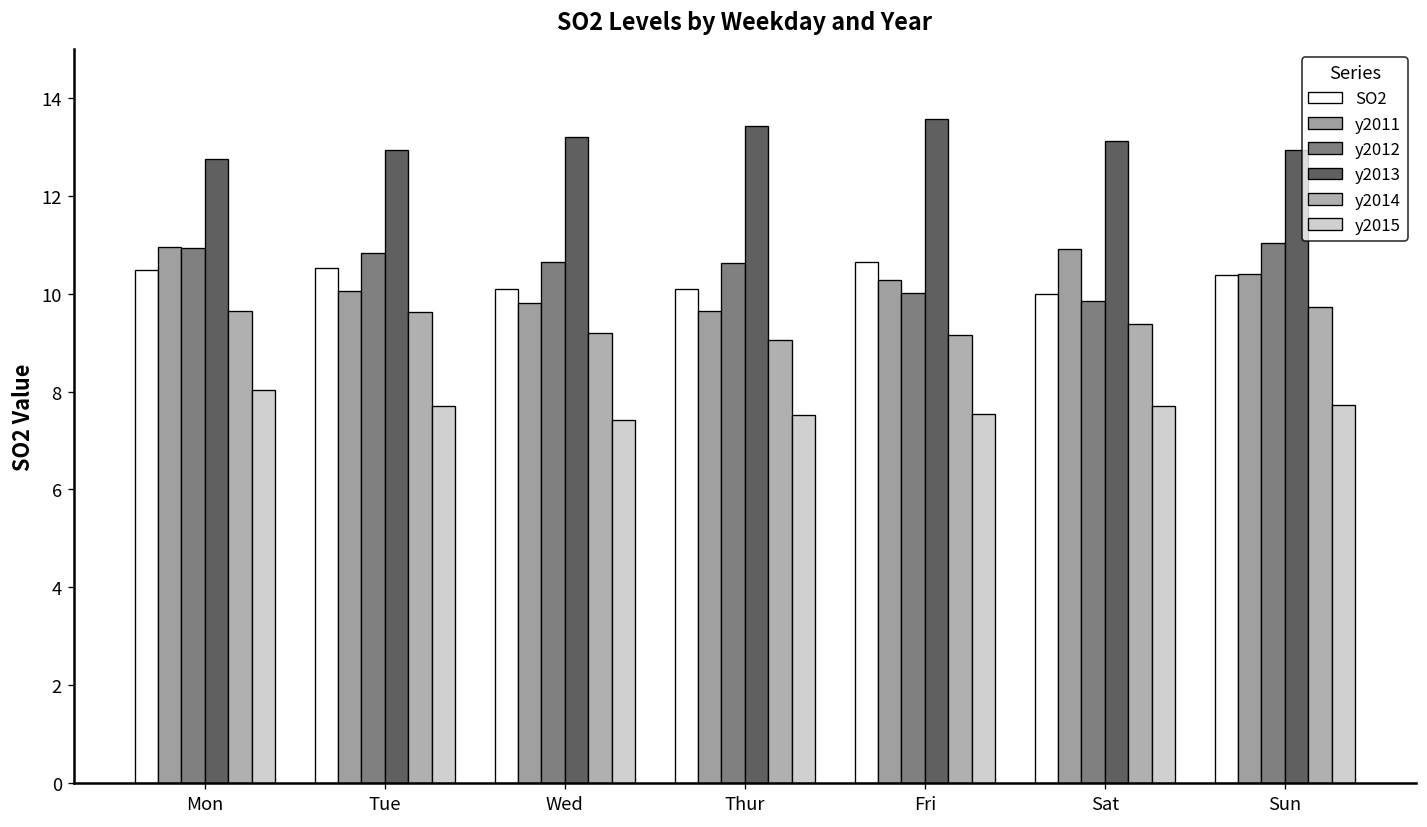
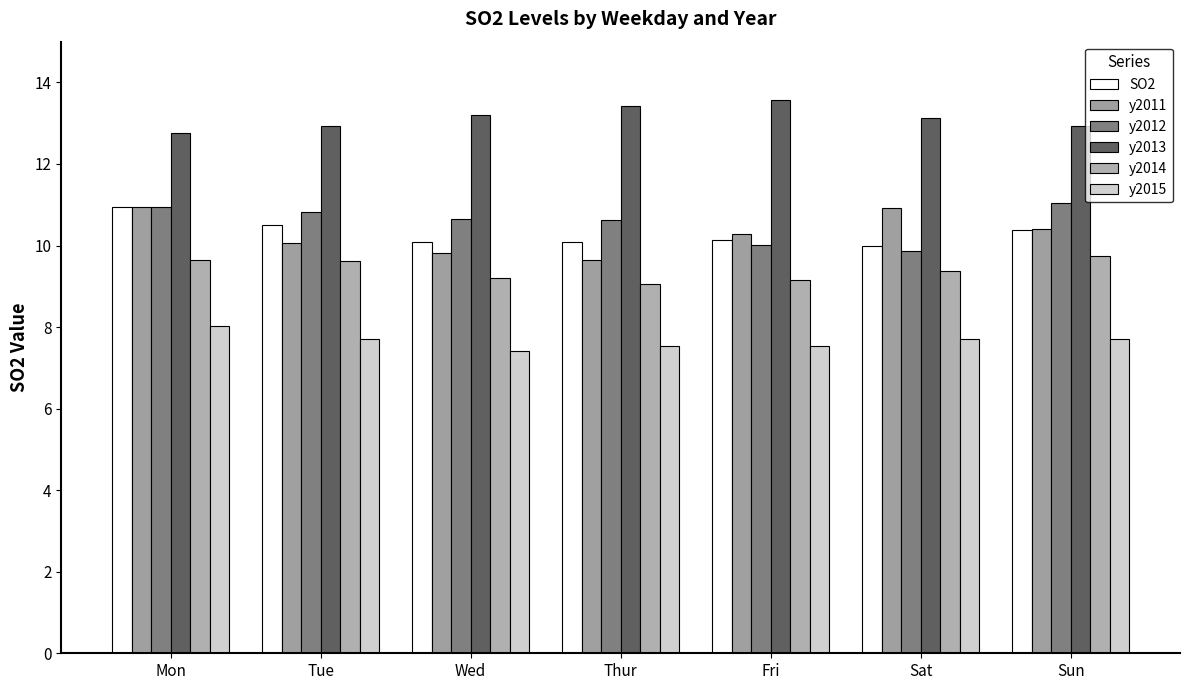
SO2, Mon: 10.5 -> 11.0
SO2, Fri: 10.7 -> 10.1
